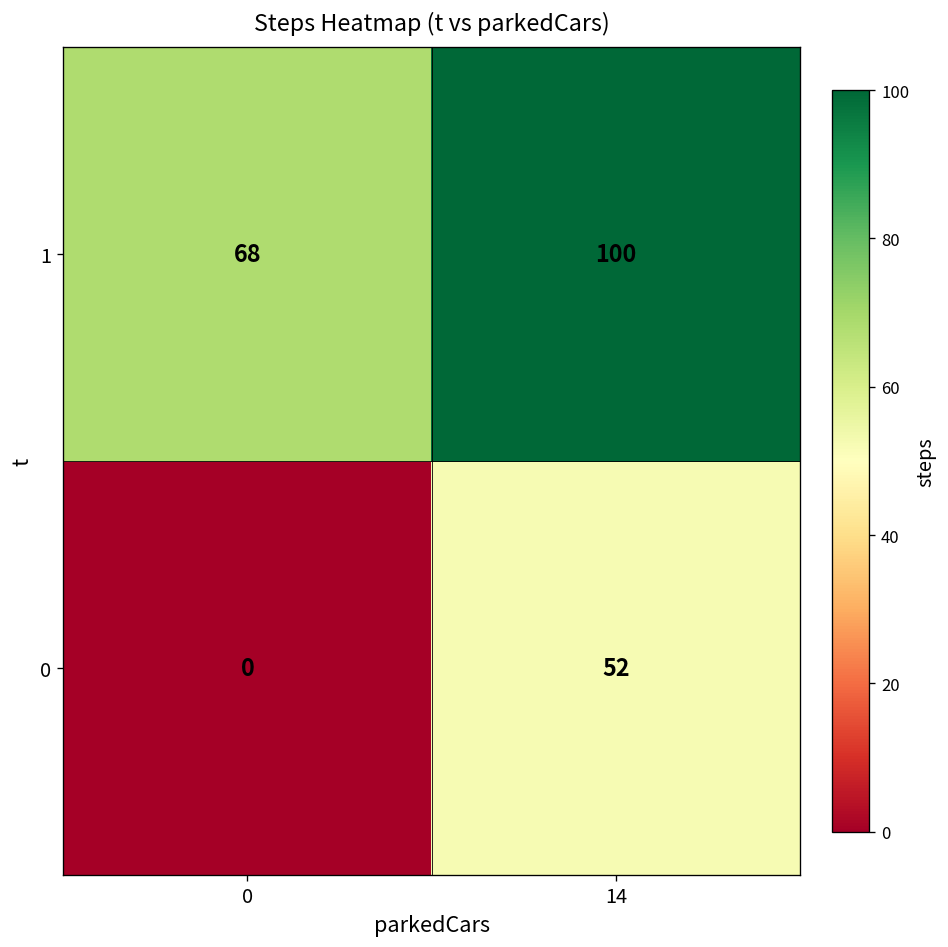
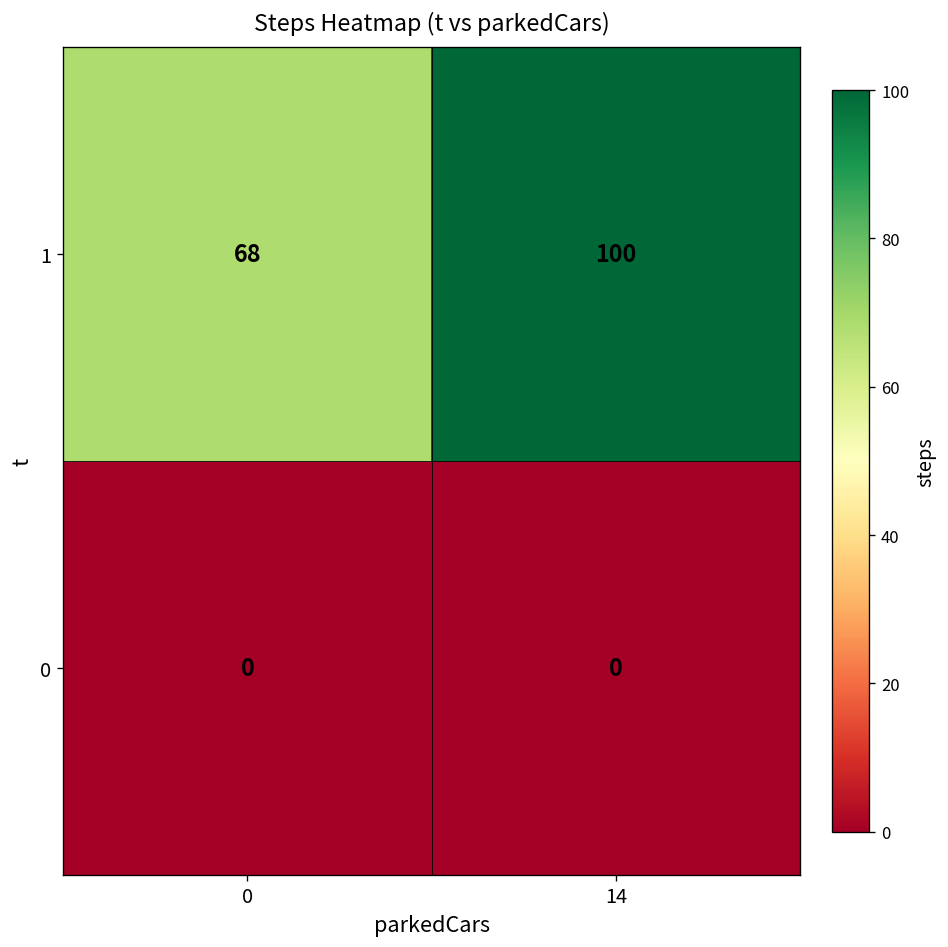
0, 14: 52 -> 0
